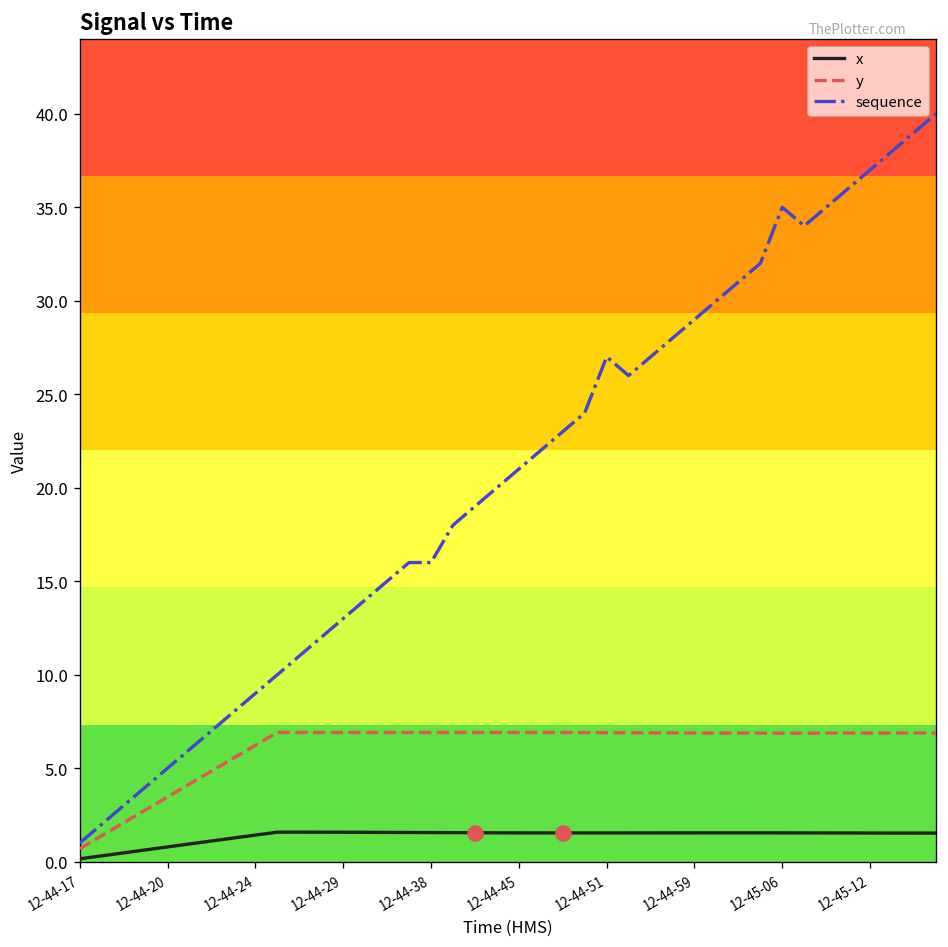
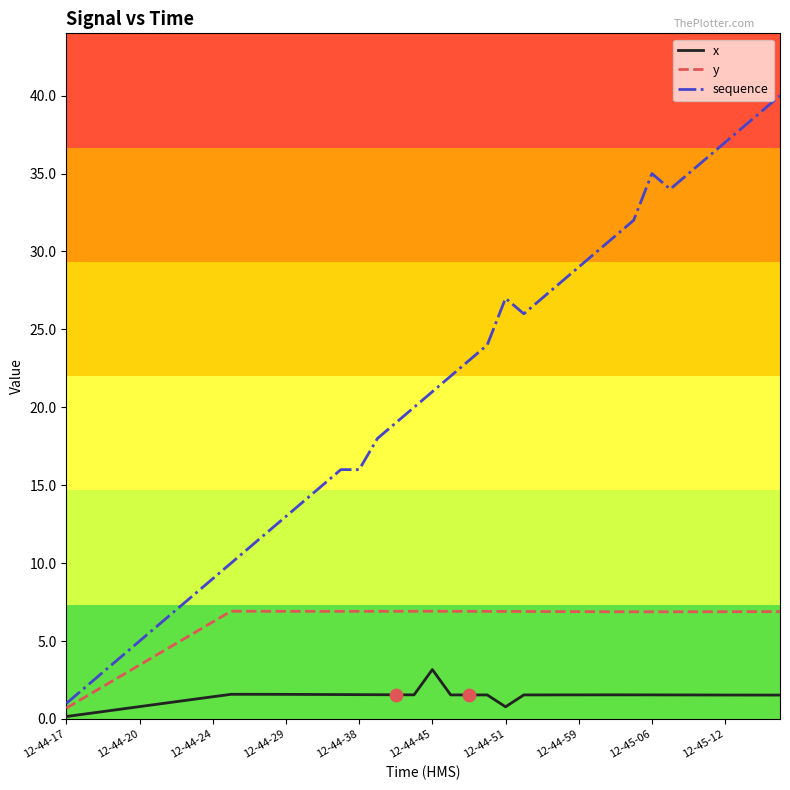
x, 12-44-45: 1.5 -> 3.2
x, 12-44-51: 1.5 -> 0.8
